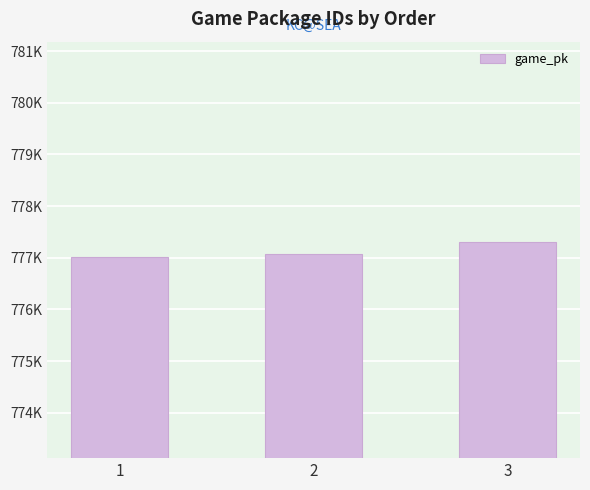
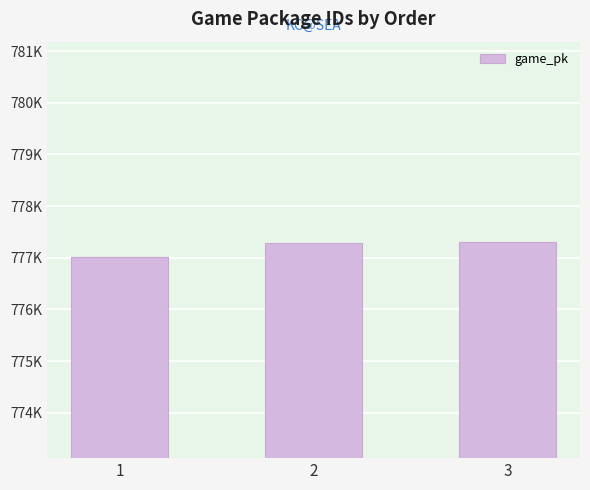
2: 777100 -> 777300
